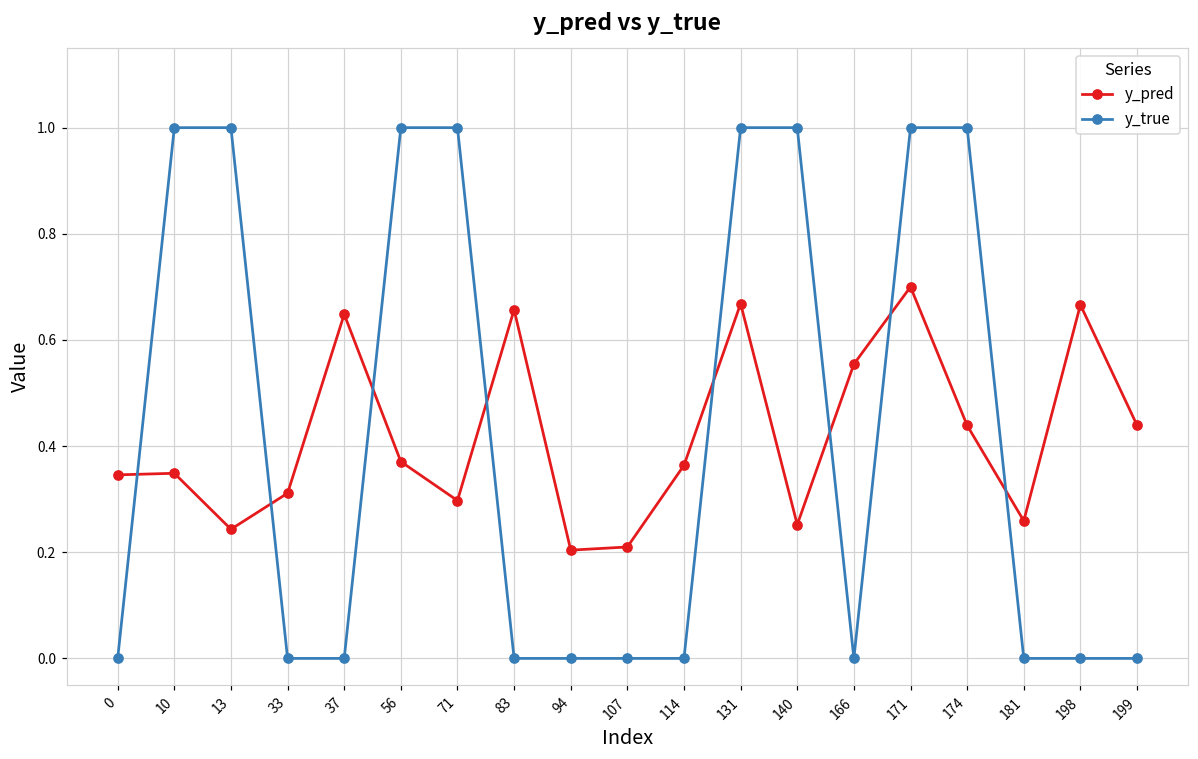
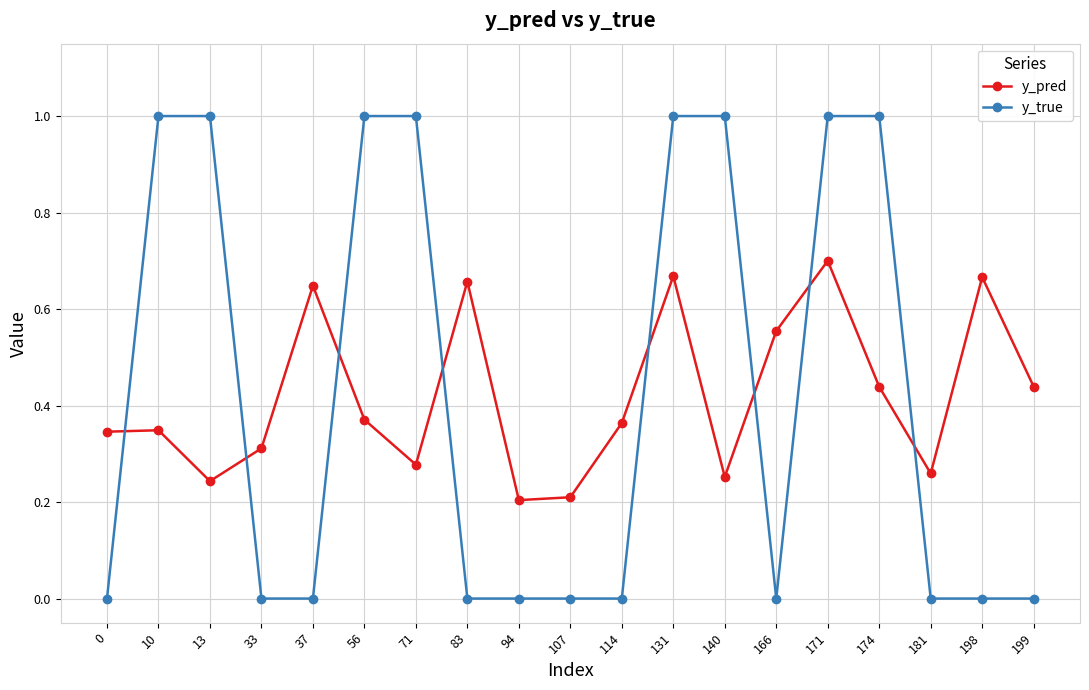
y_pred, 71: 0.30 -> 0.28
